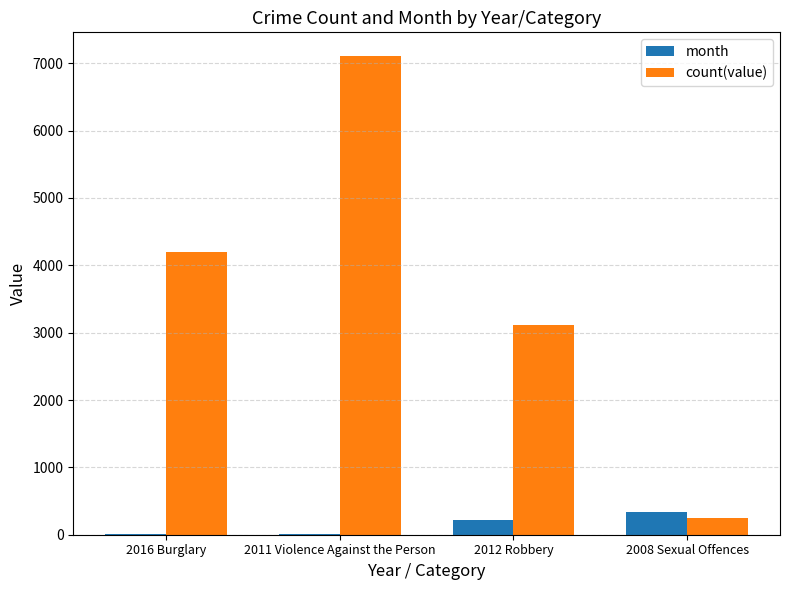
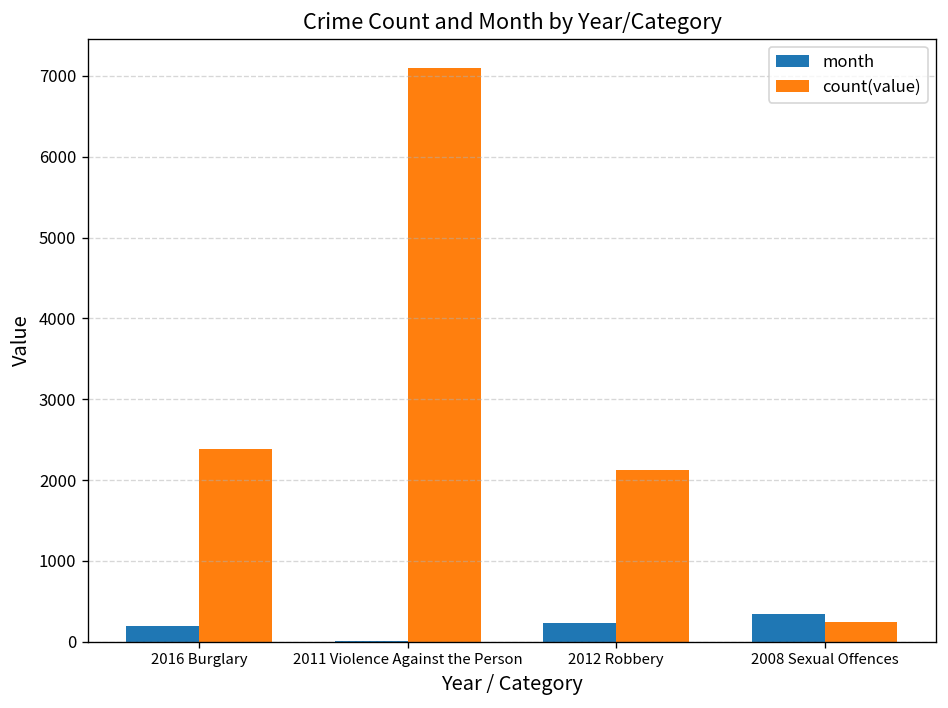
month, 2016 Burglary: 0 -> 200
count(value), 2016 Burglary: 4200 -> 2400
count(value), 2012 Robbery: 3100 -> 2100
